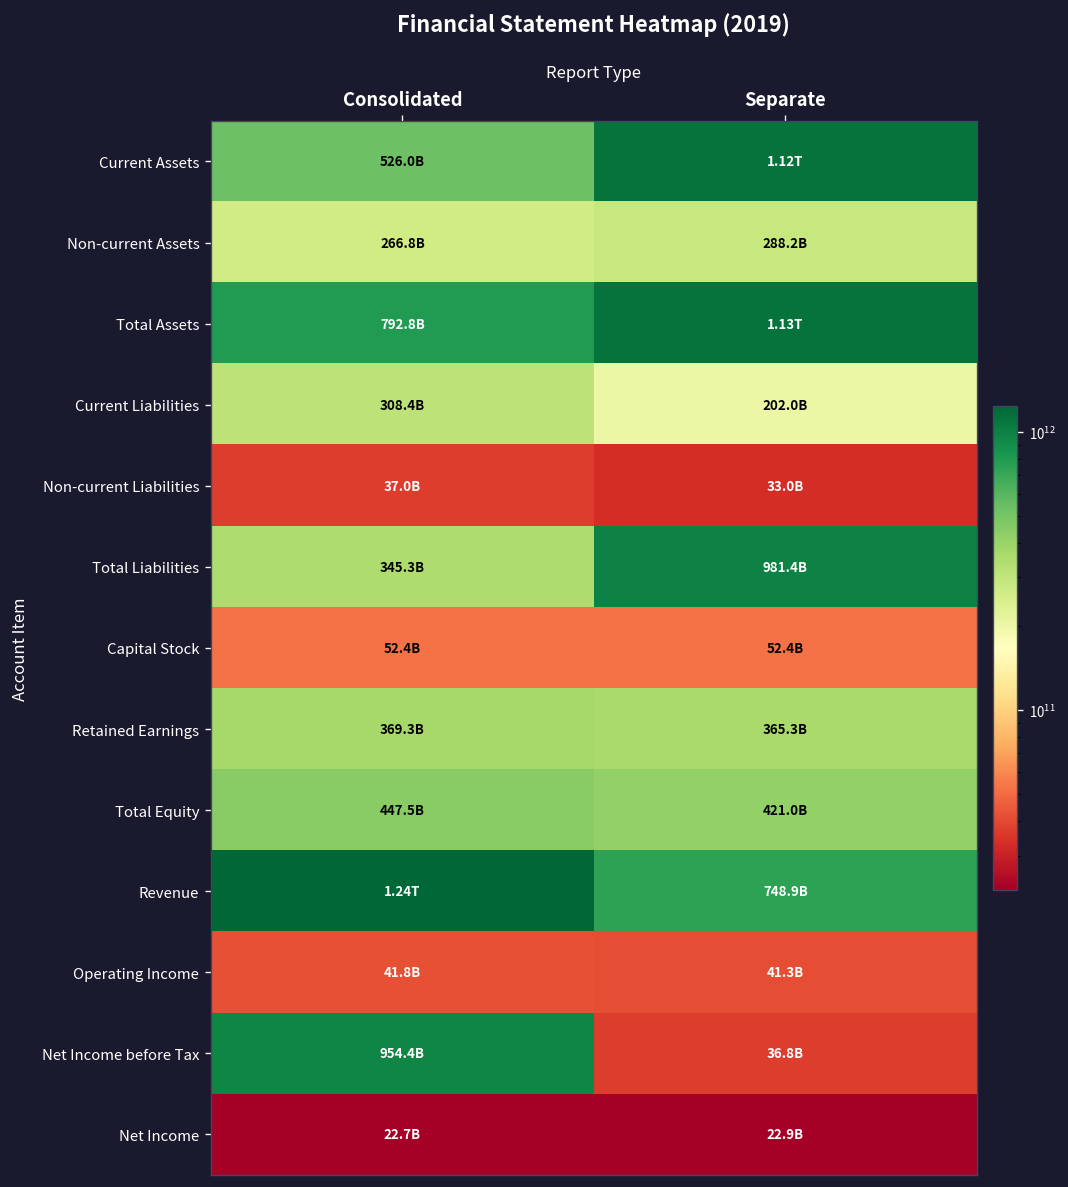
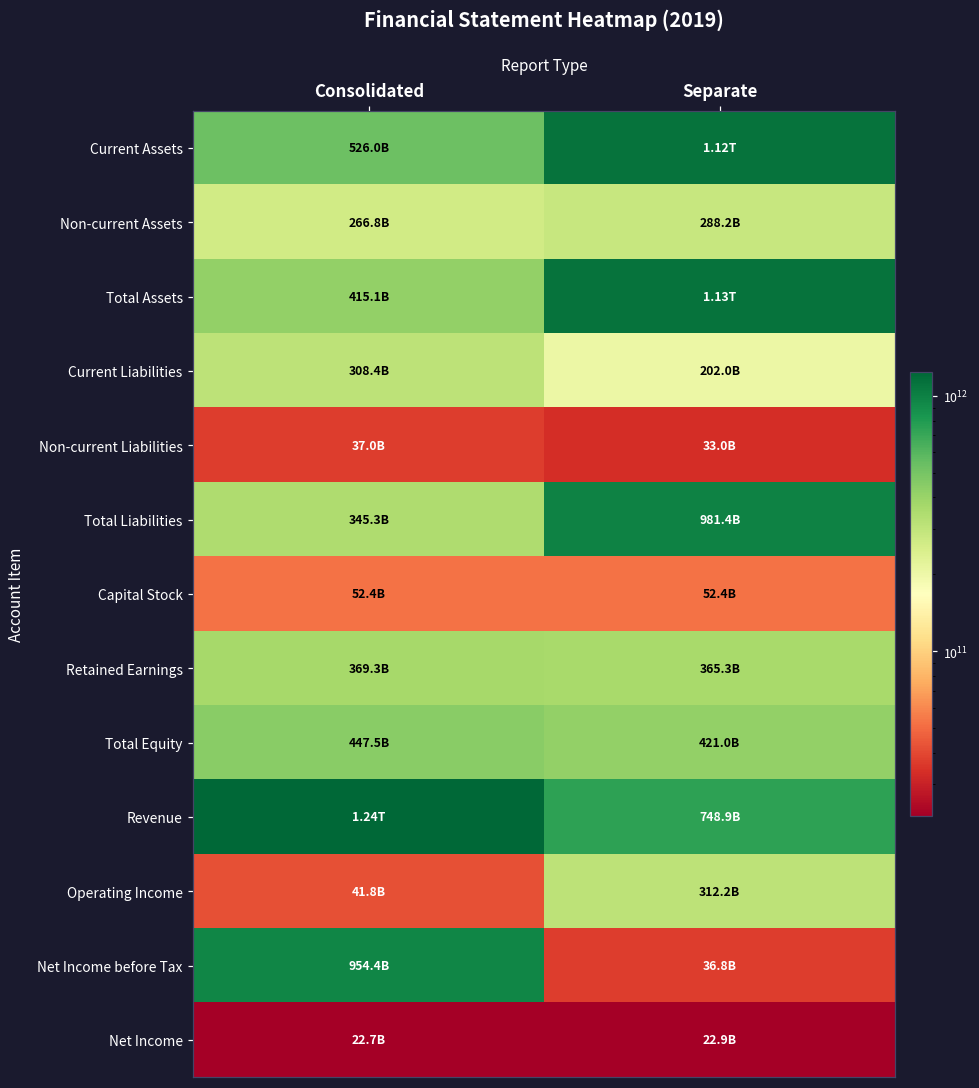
Total Assets, Consolidated: 792.8B -> 415.1B
Operating Income, Separate: 41.3B -> 312.2B
